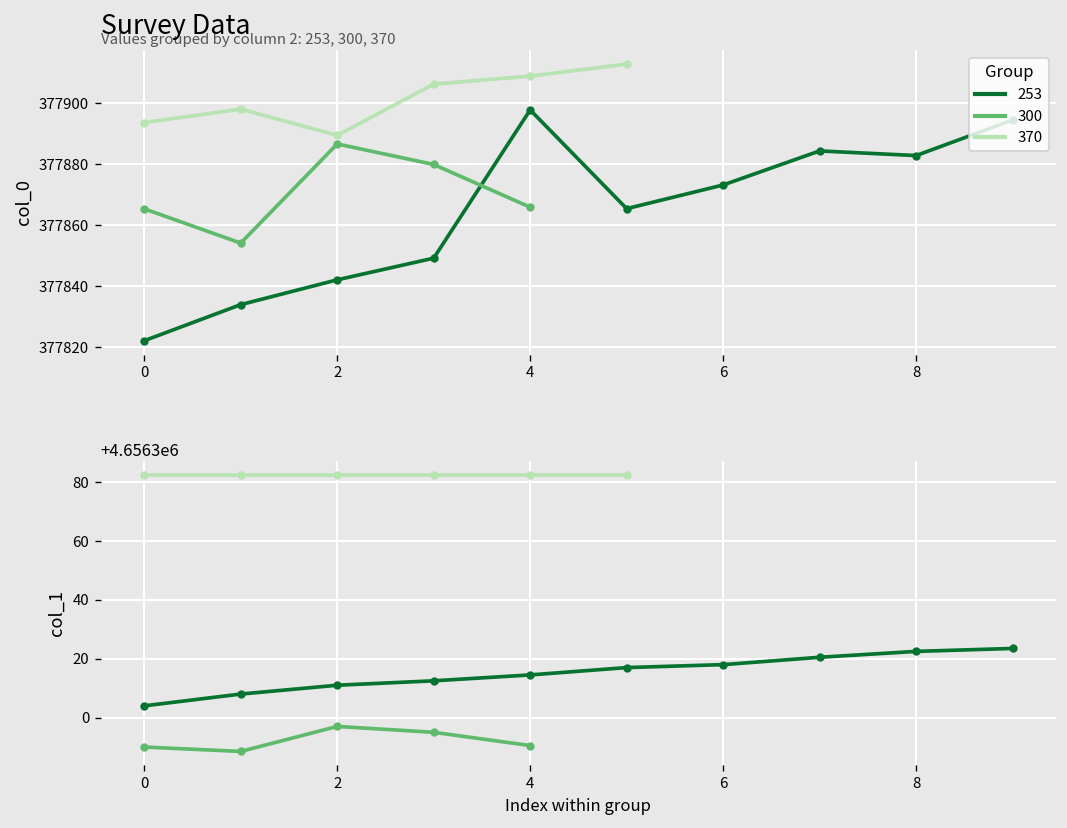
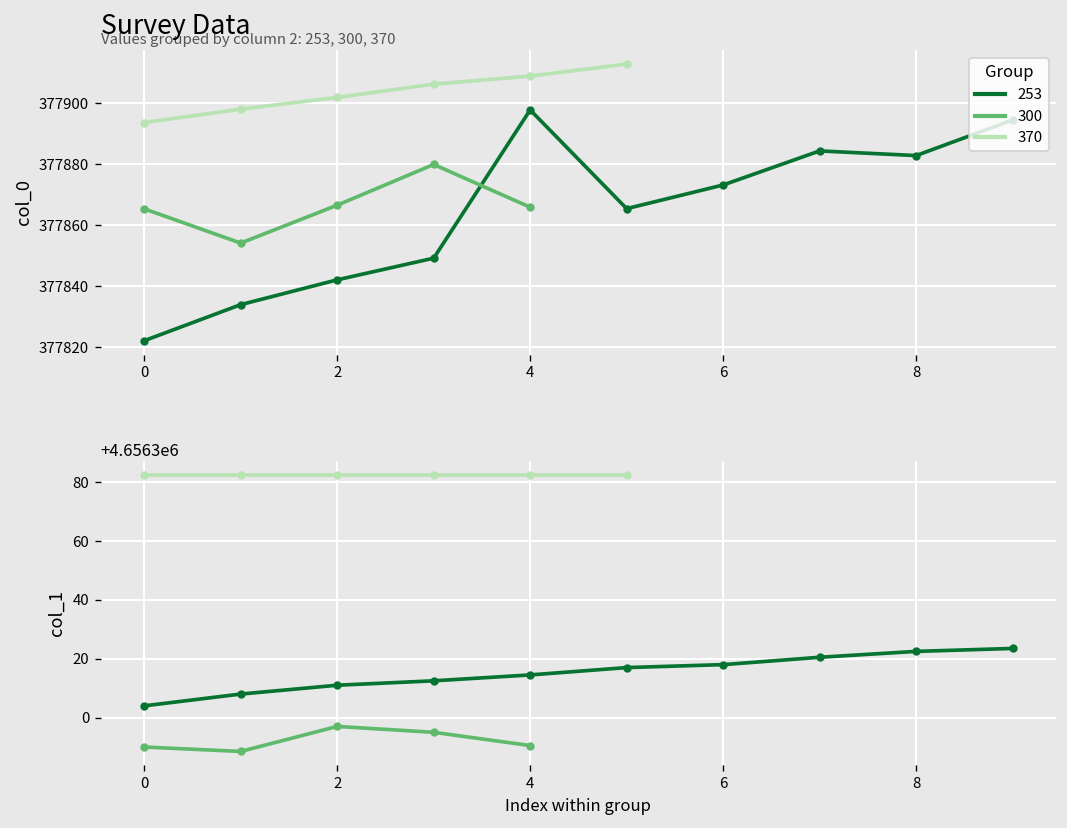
Survey Data, 300, 2: 377887 -> 377867
Survey Data, 370, 2: 377889 -> 377902
